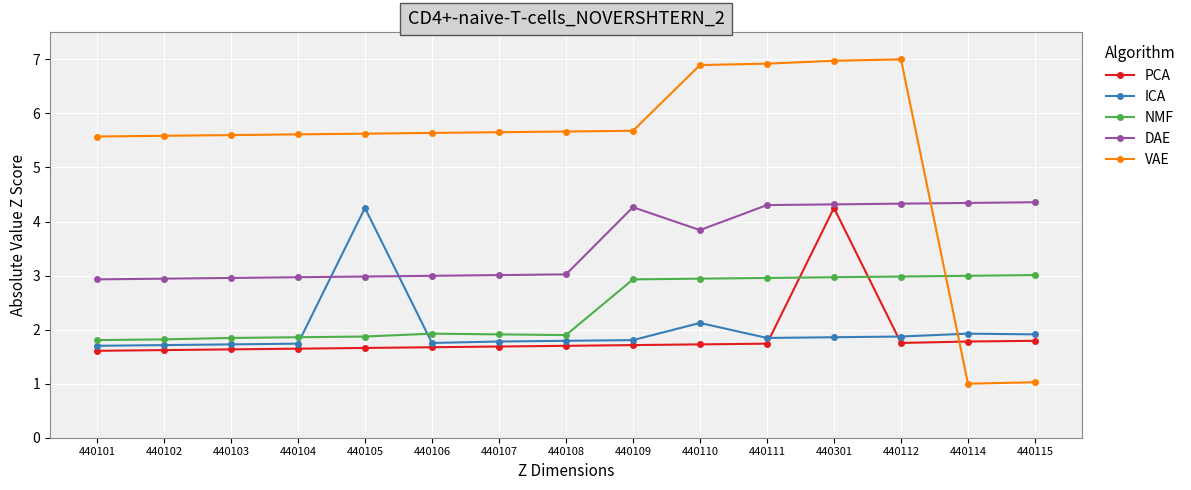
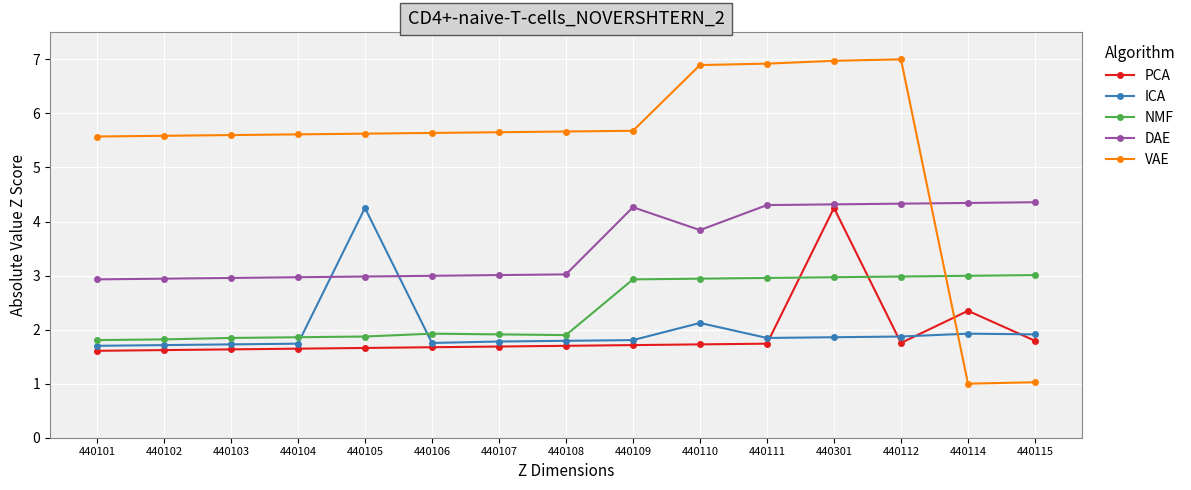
PCA, 440114: 1.8 -> 2.3
